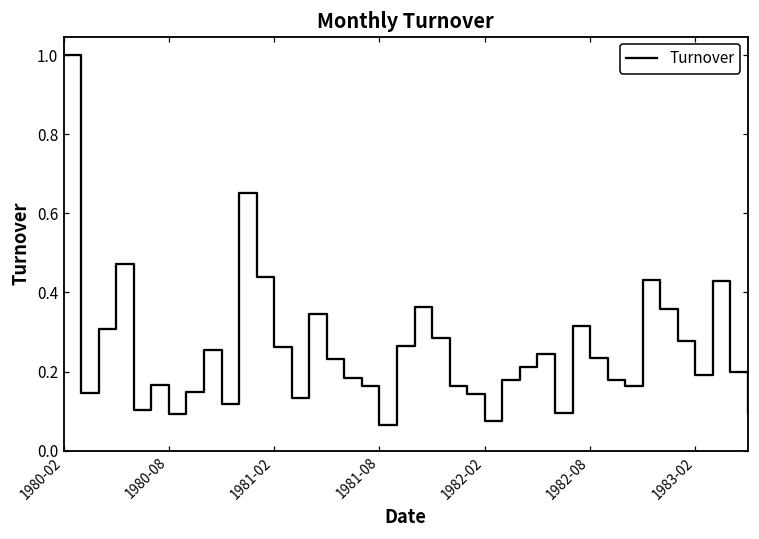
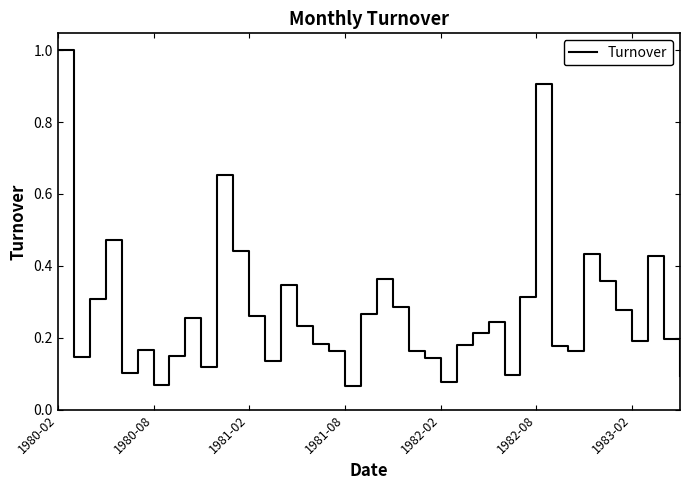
1980-08: 0.09 -> 0.07
1982-08: 0.23 -> 0.91
